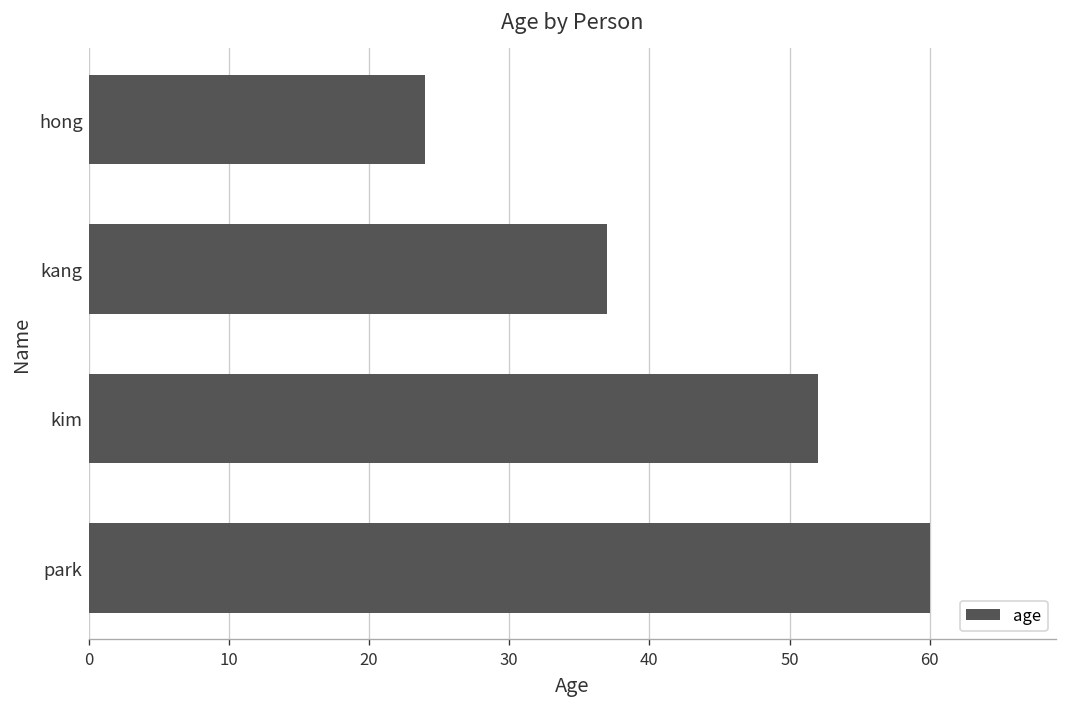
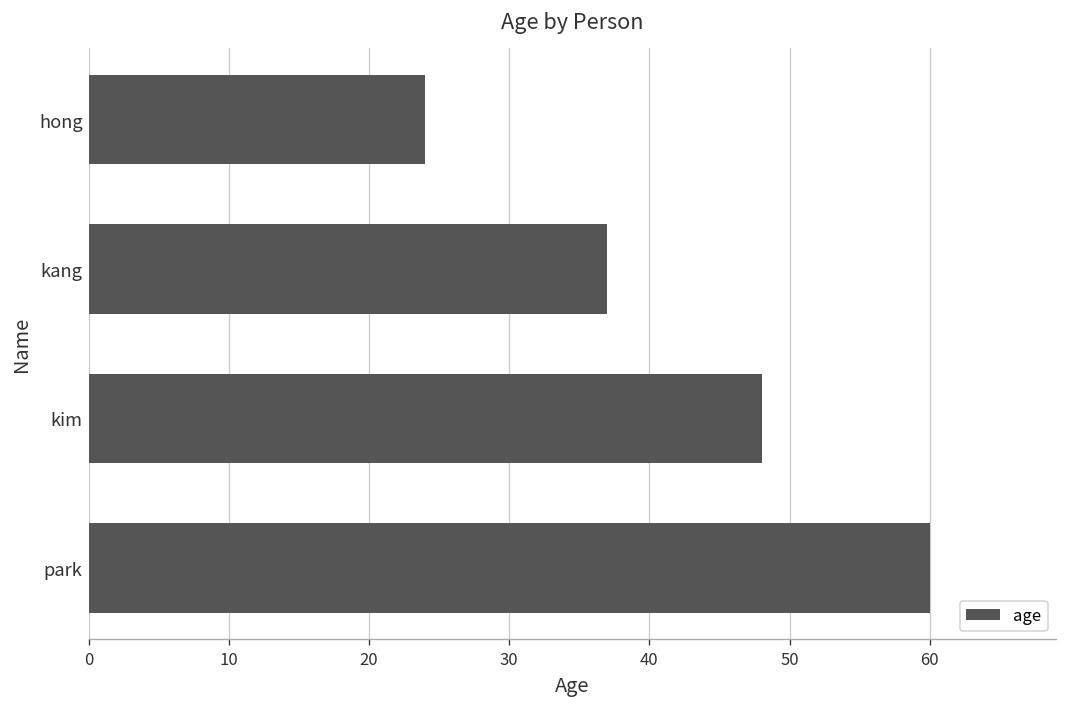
kim: 52 -> 48
